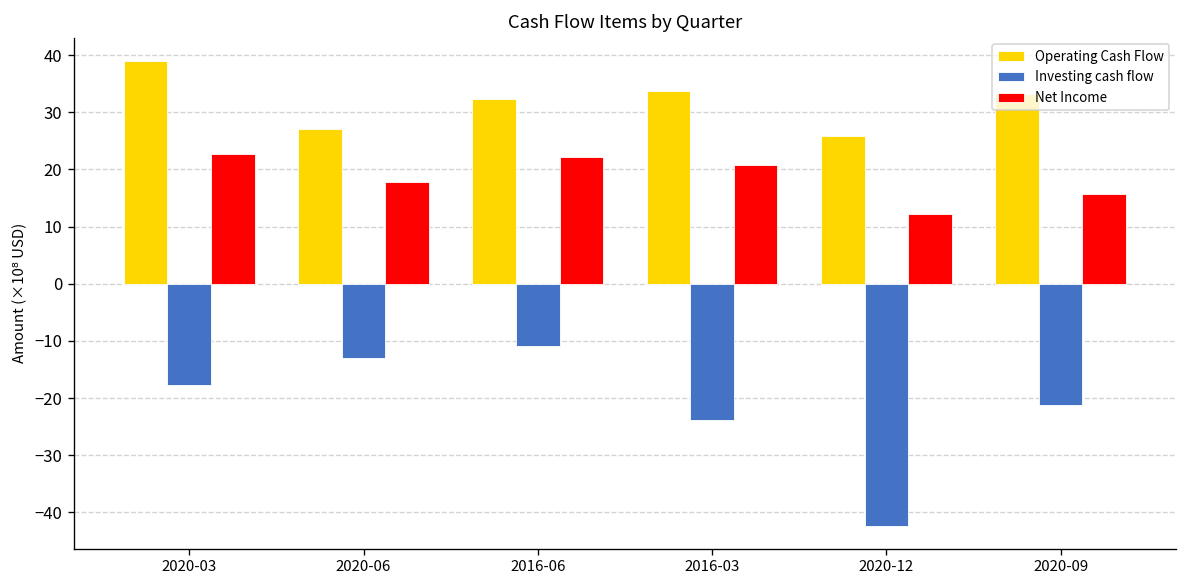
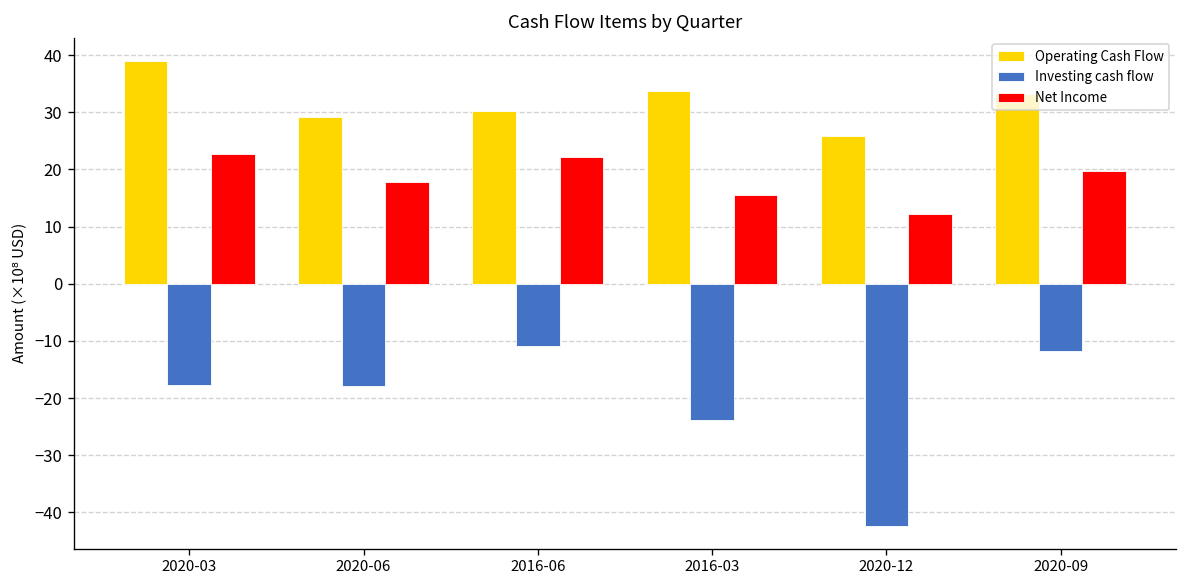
Operating Cash Flow, 2020-06: 27 -> 29
Investing cash flow, 2020-06: -13 -> -18
Operating Cash Flow, 2016-06: 32 -> 30
Net Income, 2016-03: 21 -> 16
Investing cash flow, 2020-09: -21 -> -12
Net Income, 2020-09: 16 -> 20
